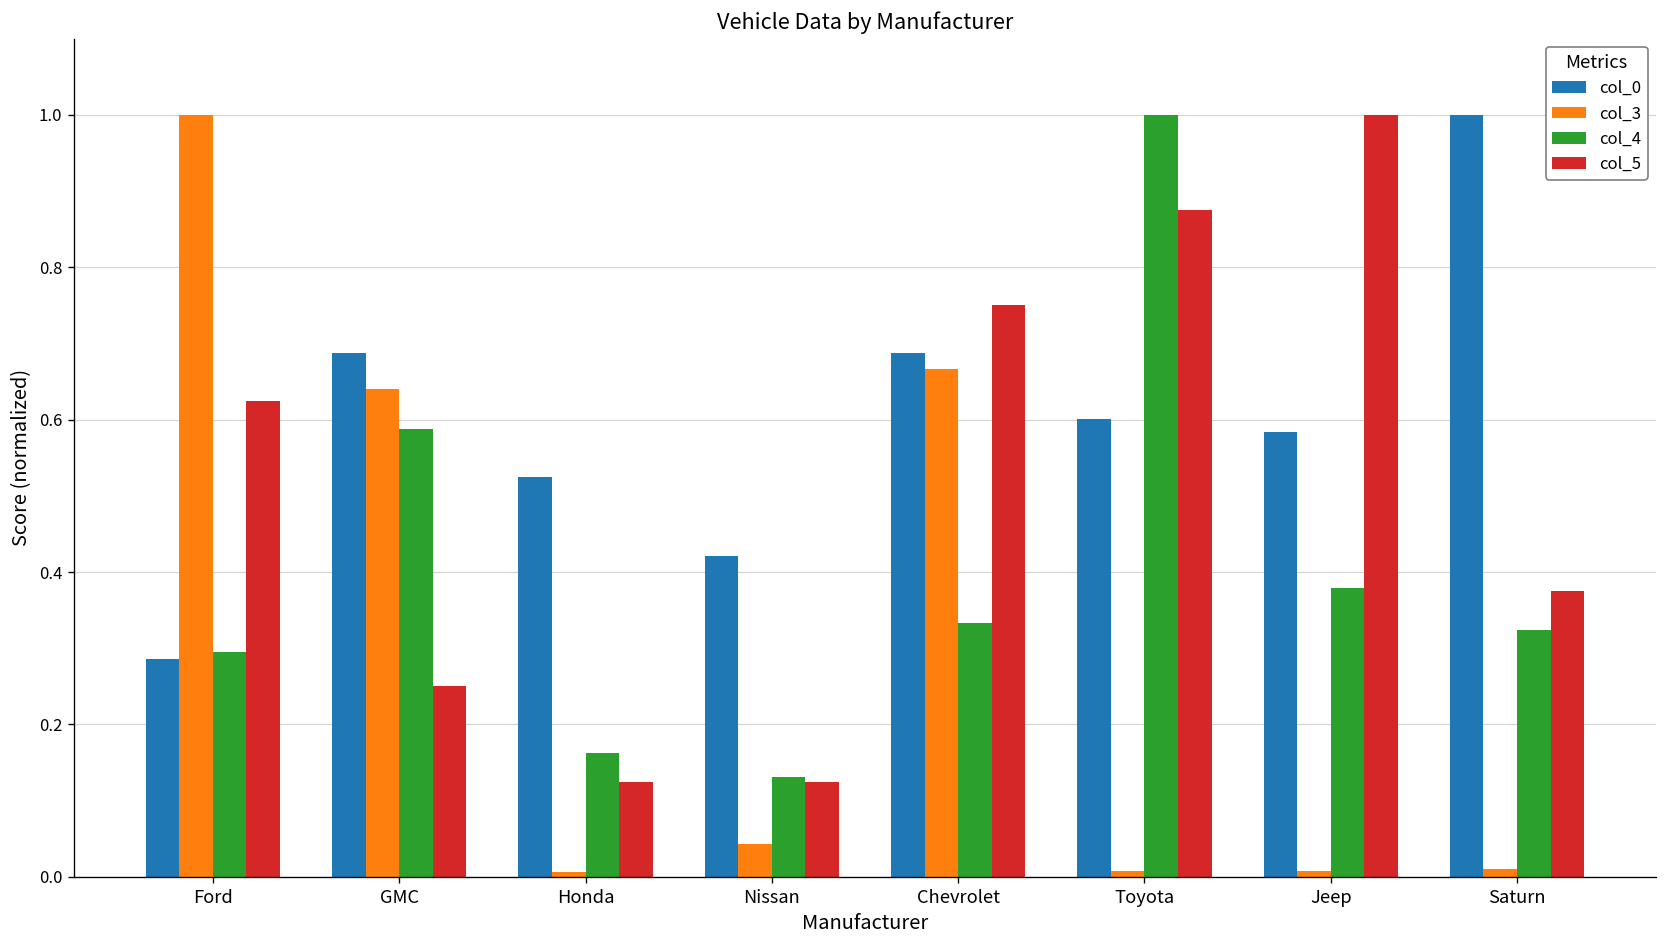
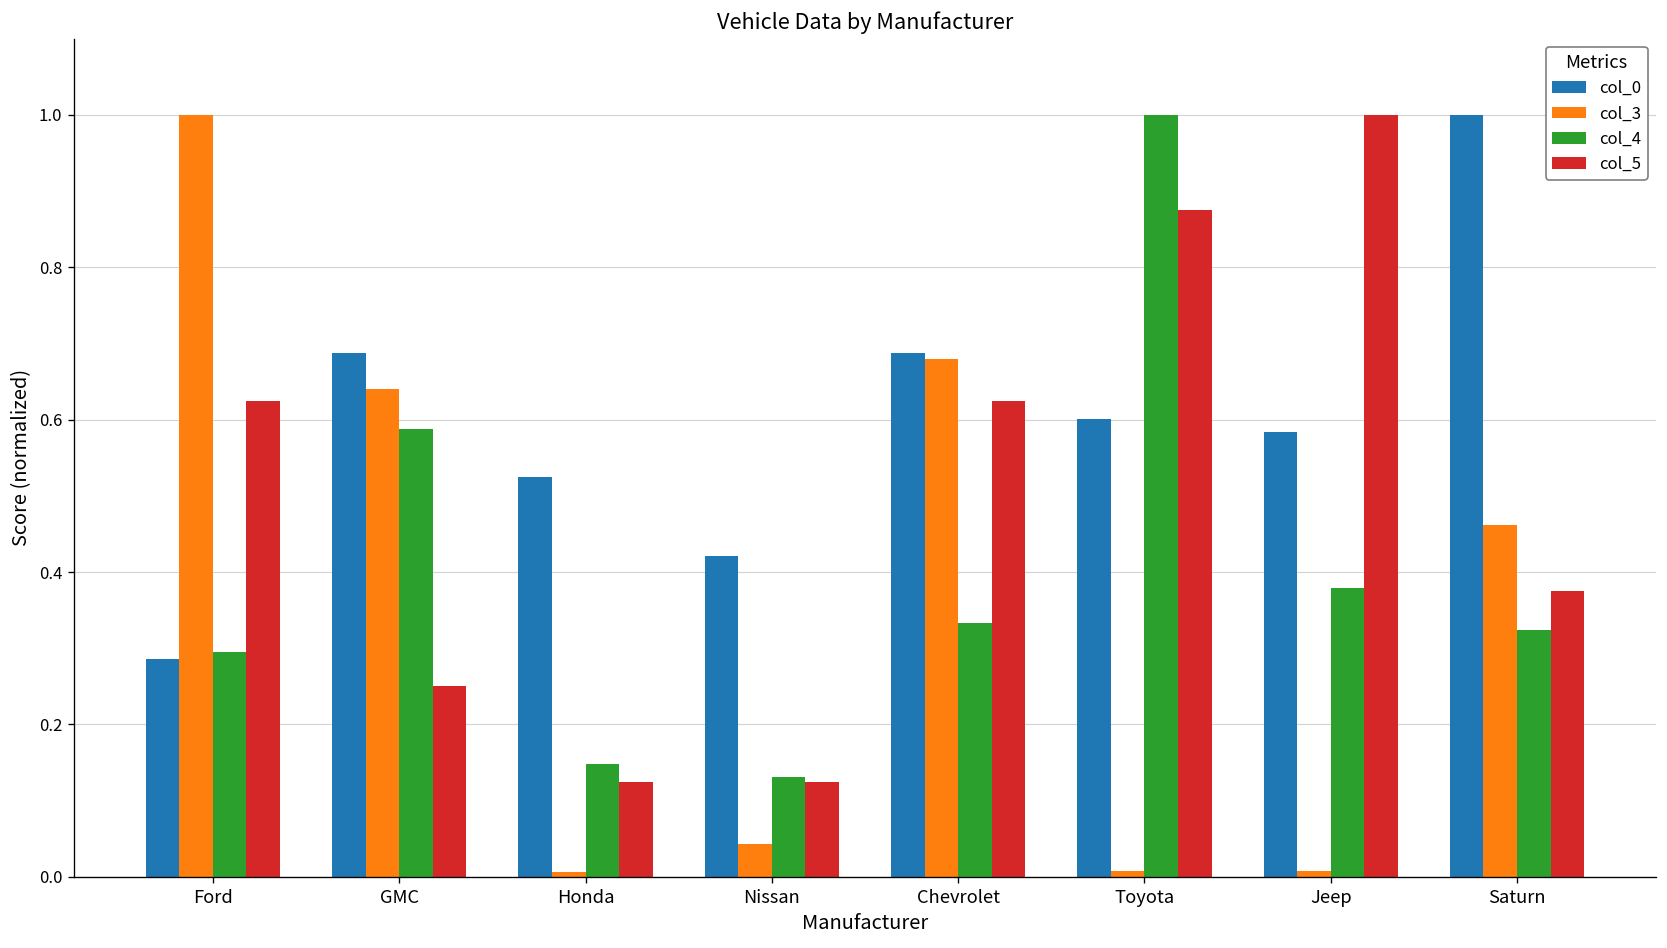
col_4, Honda: 0.16 -> 0.15
col_3, Chevrolet: 0.67 -> 0.68
col_5, Chevrolet: 0.75 -> 0.63
col_3, Saturn: 0.01 -> 0.46
